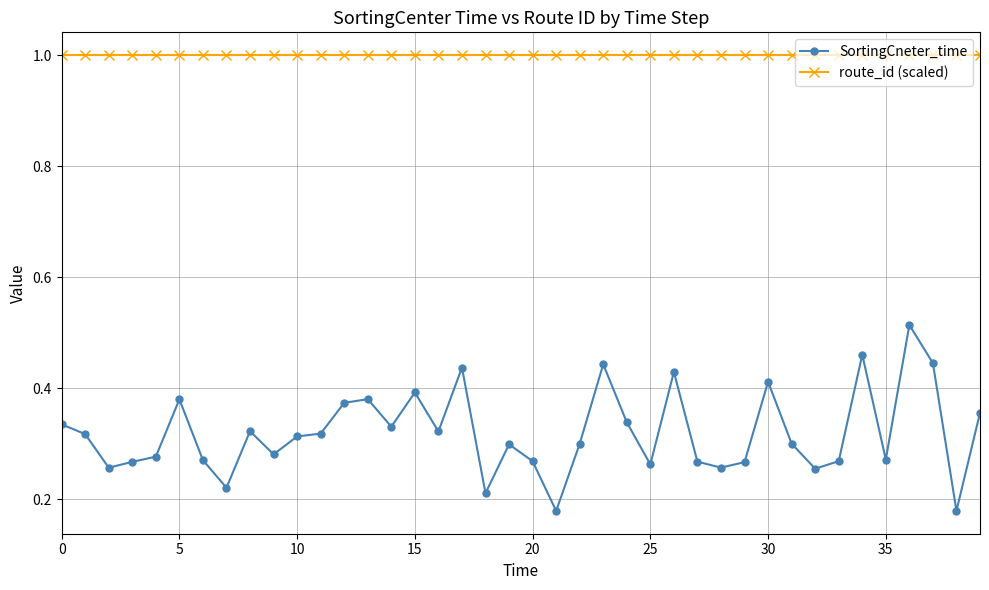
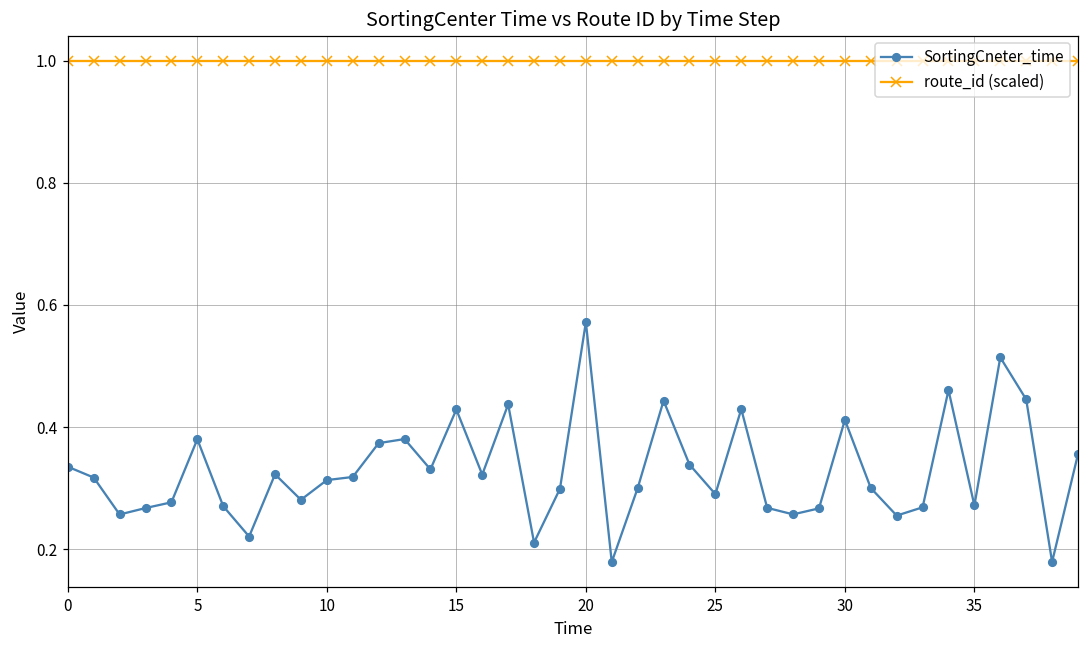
SortingCneter_time, 15: 0.39 -> 0.43
SortingCneter_time, 20: 0.27 -> 0.57
SortingCneter_time, 25: 0.26 -> 0.29
